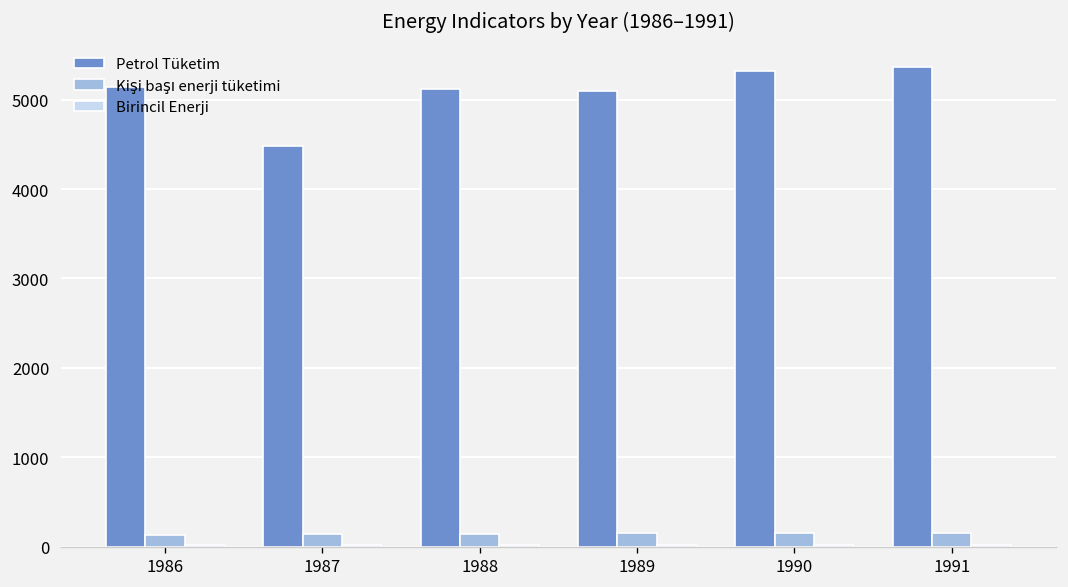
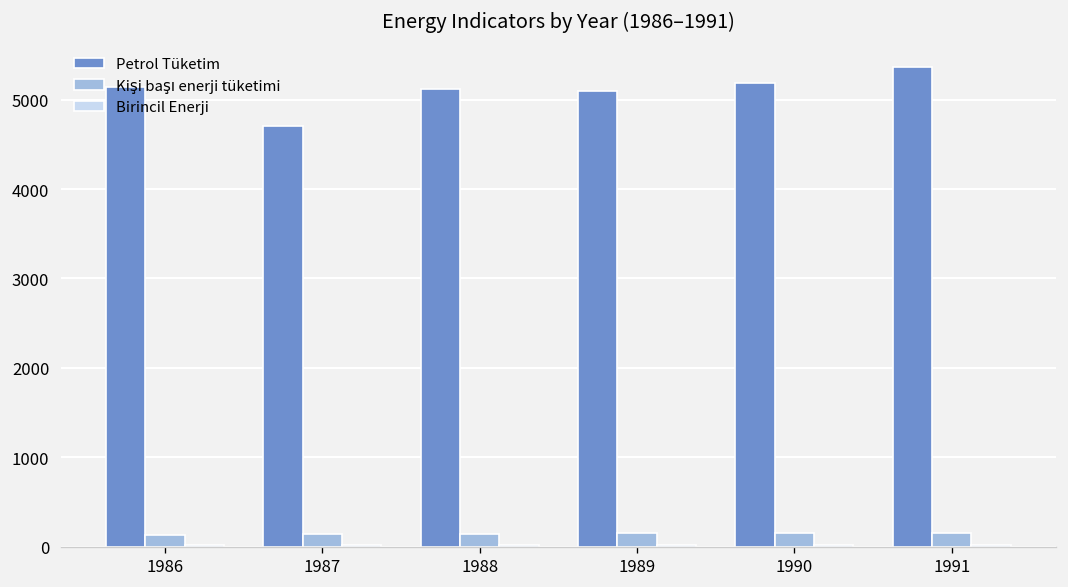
Petrol Tüketim, 1987: 4500 -> 4700
Petrol Tüketim, 1990: 5300 -> 5200
